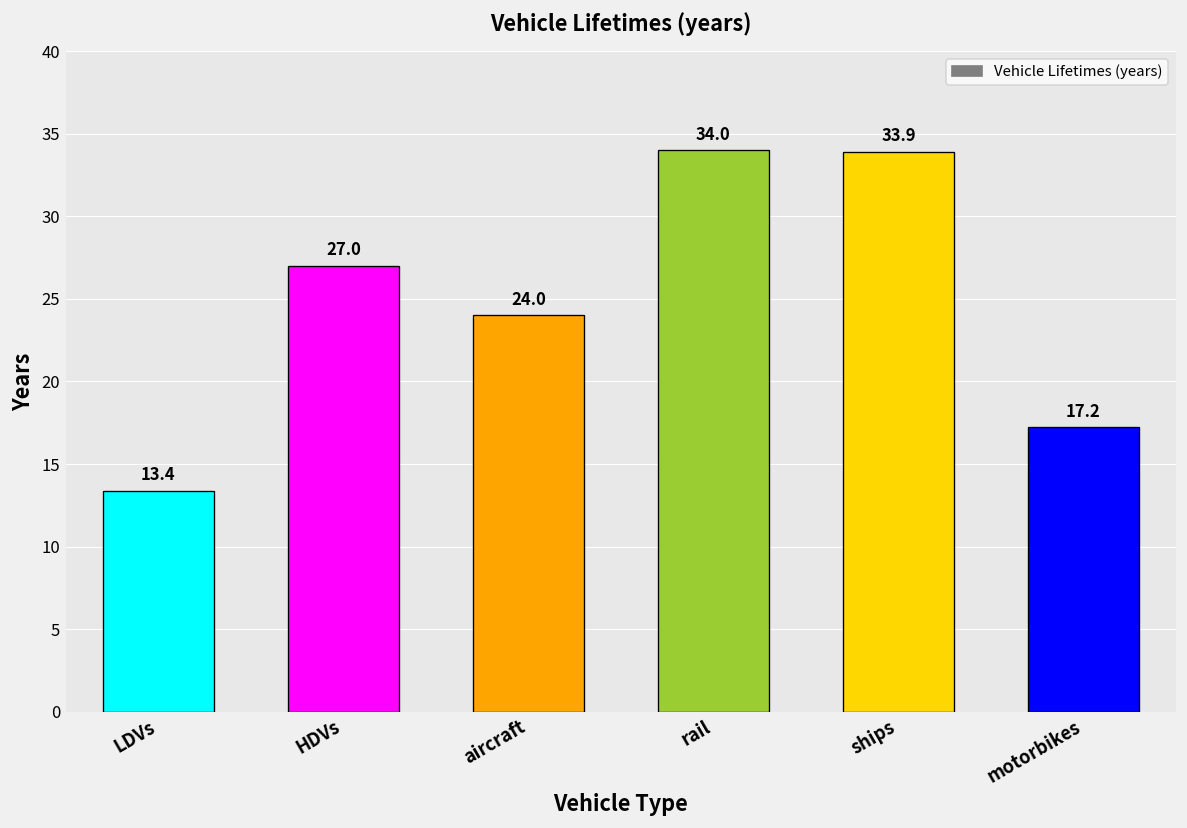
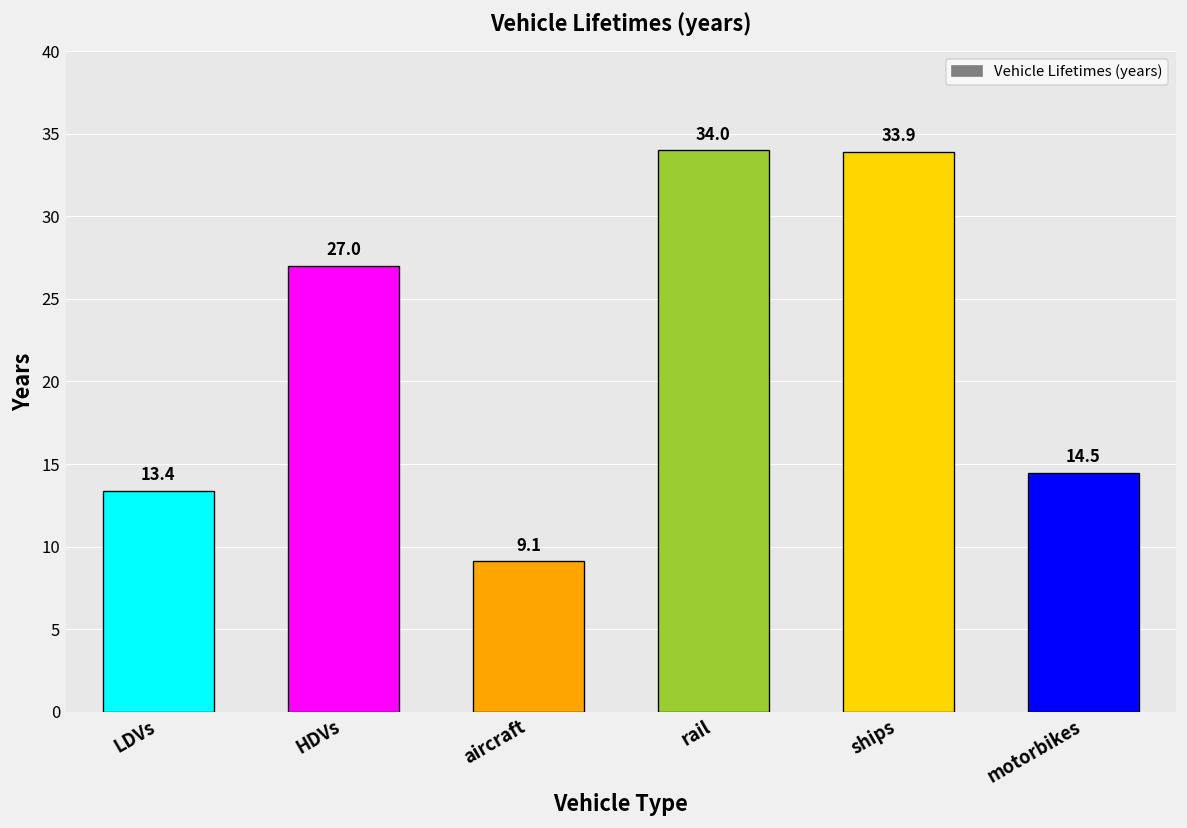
aircraft: 24.0 -> 9.1
motorbikes: 17.2 -> 14.5
